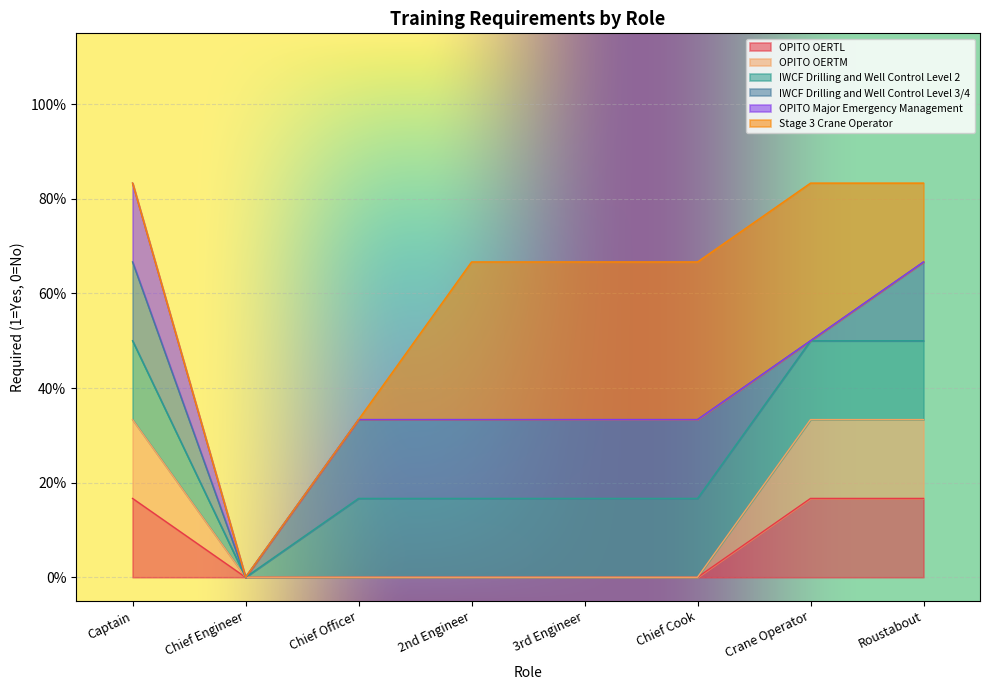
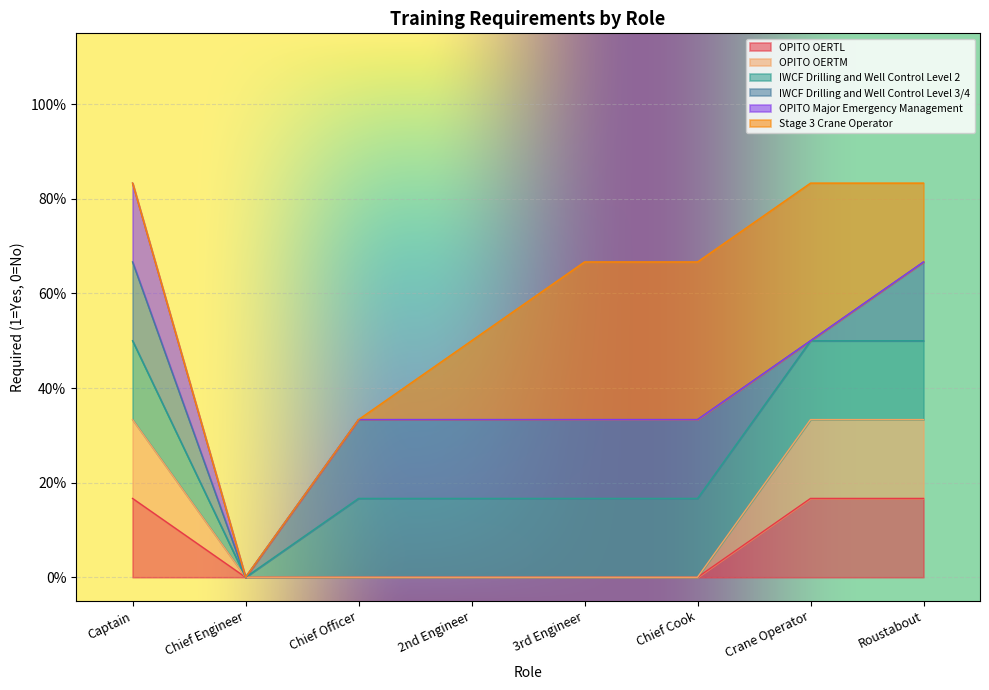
Stage 3 Crane Operator, 2nd Engineer: 33% -> 17%
